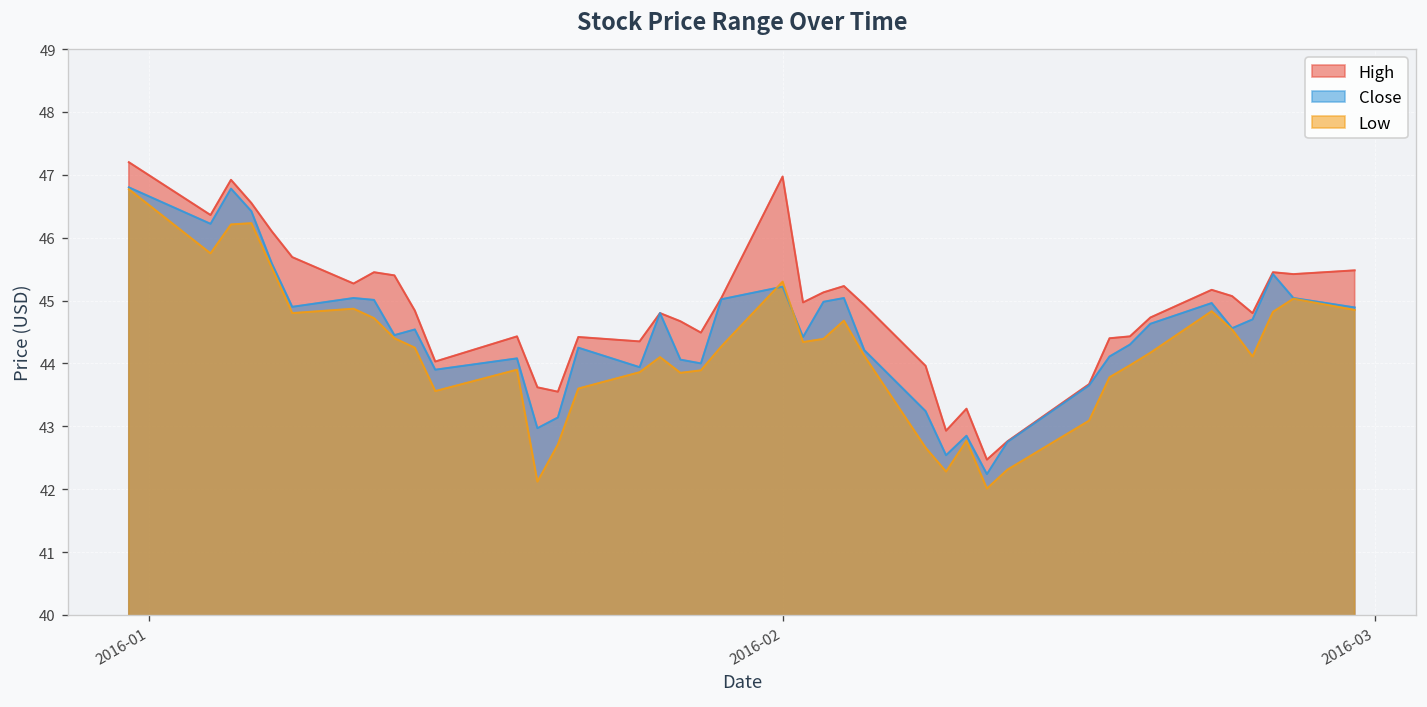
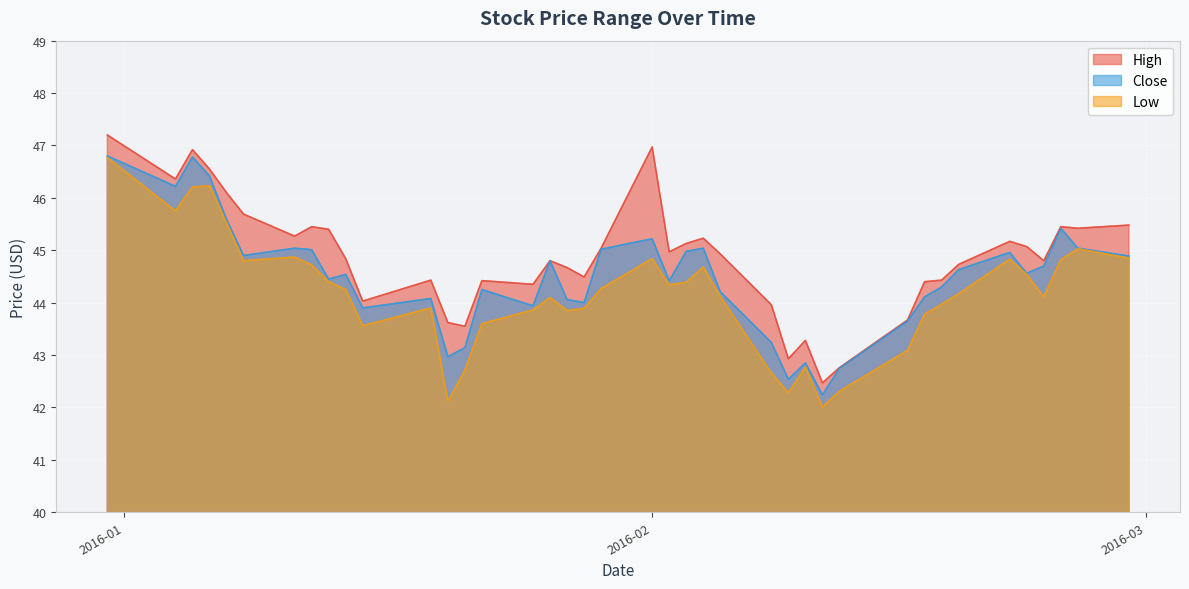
Low, 2016-02: 45.3 -> 44.8
